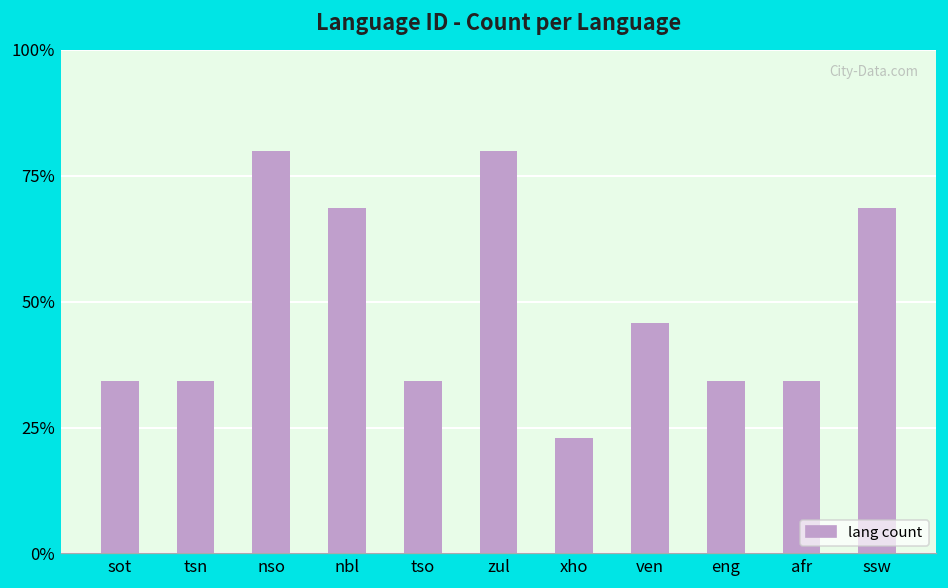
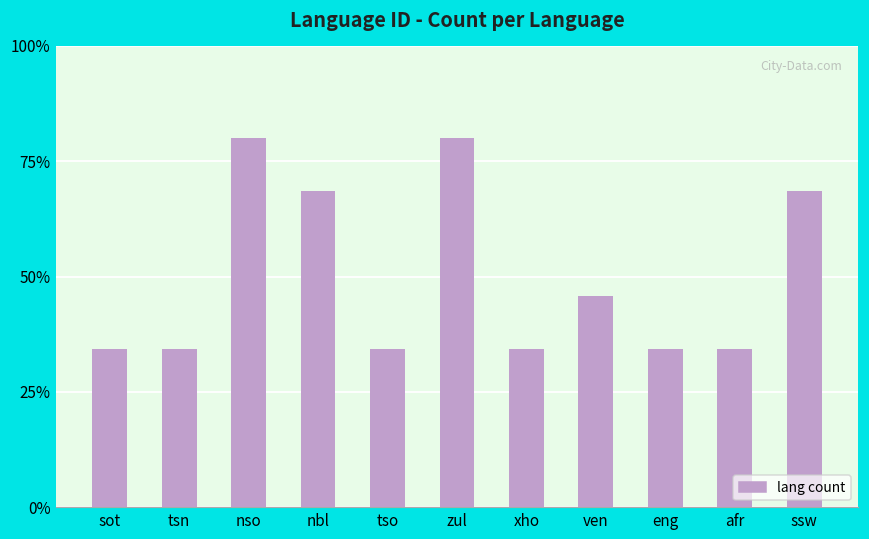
xho: 23% -> 34%
